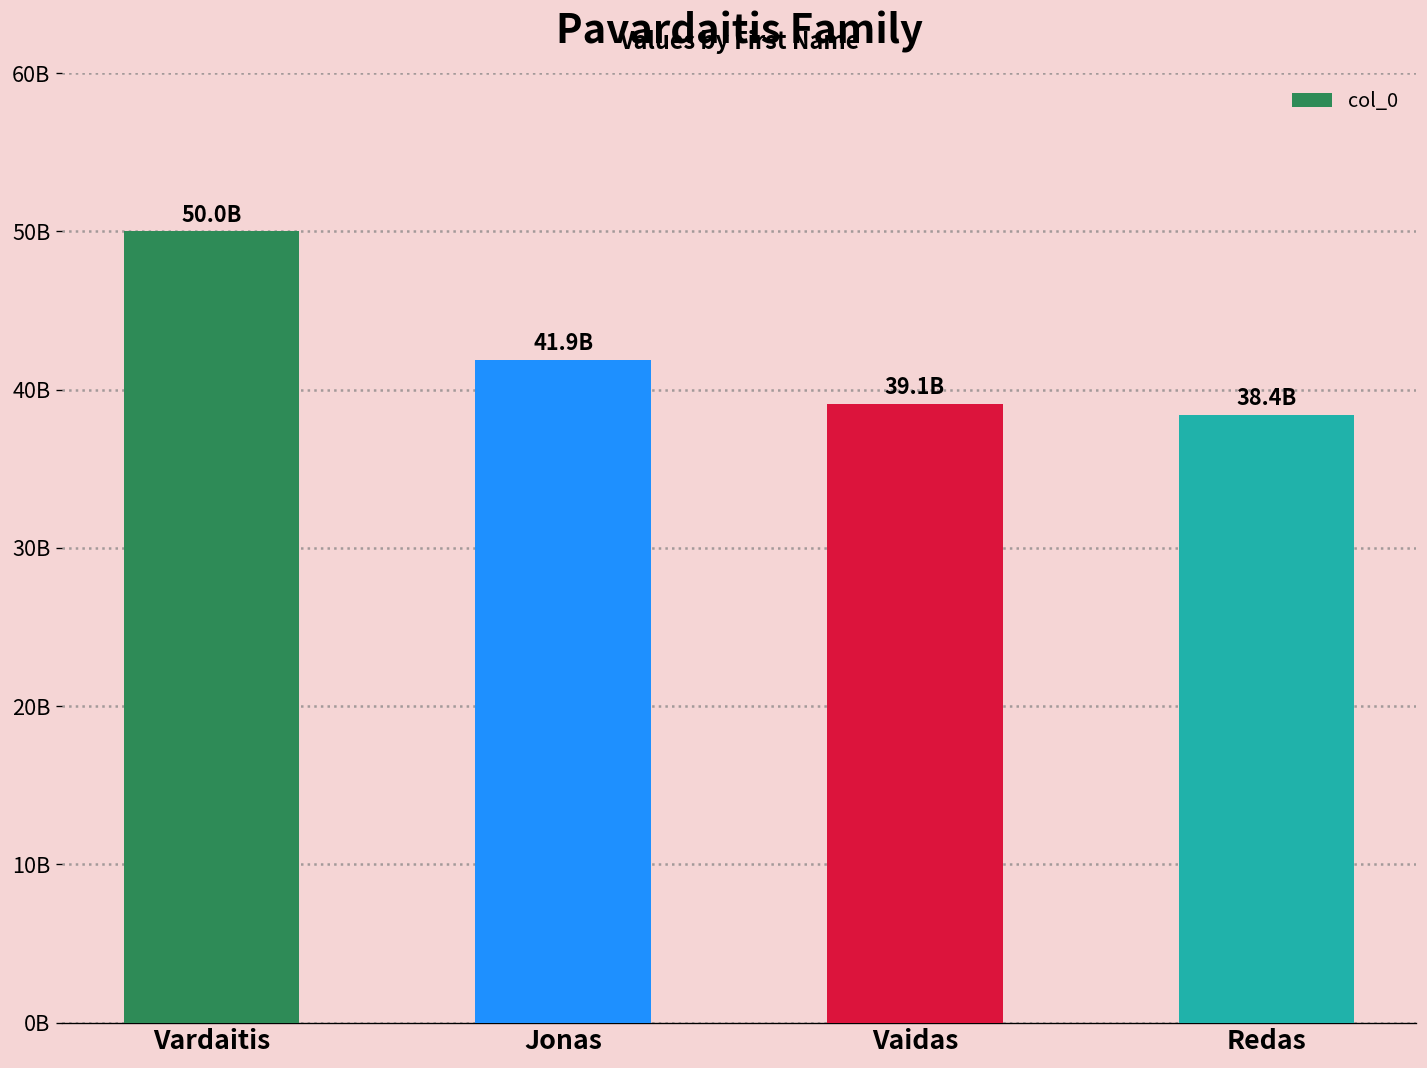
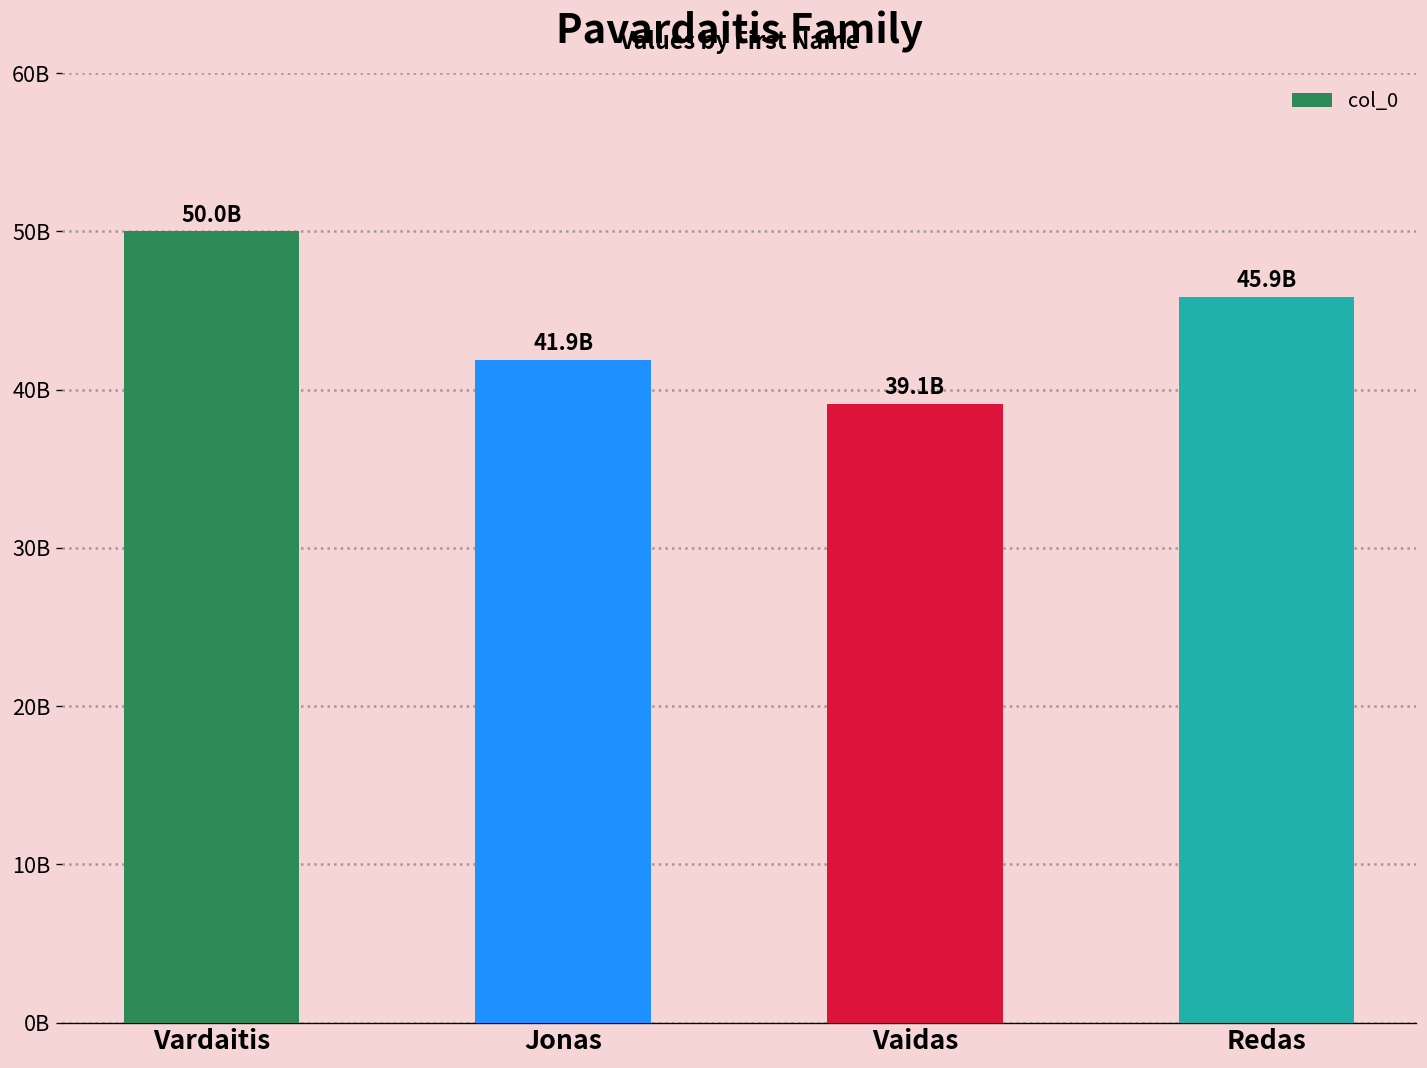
Redas: 38.4B -> 45.9B
